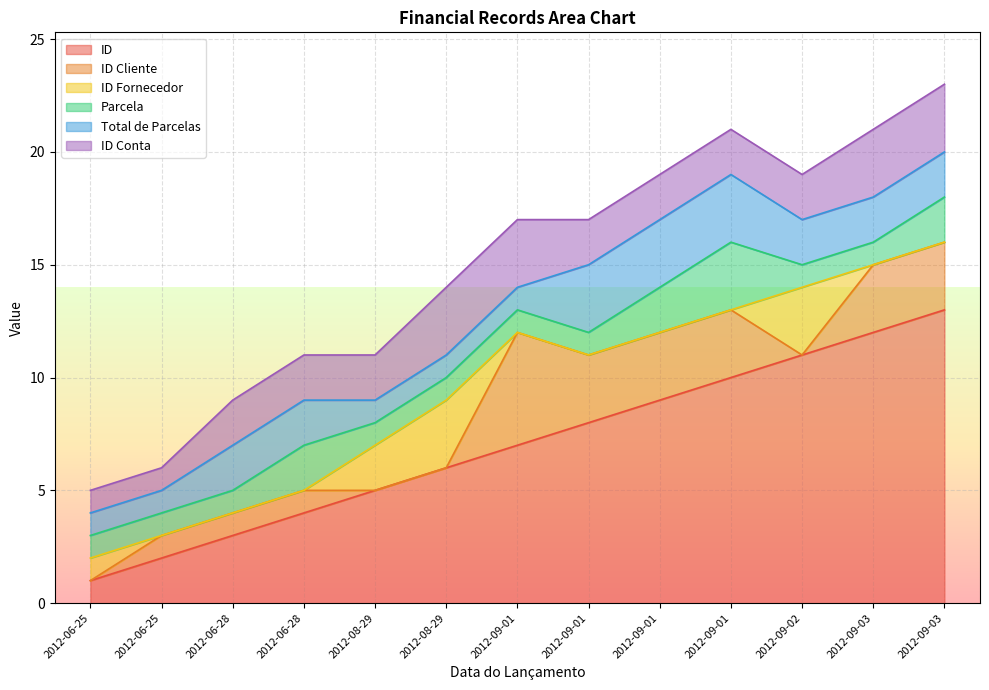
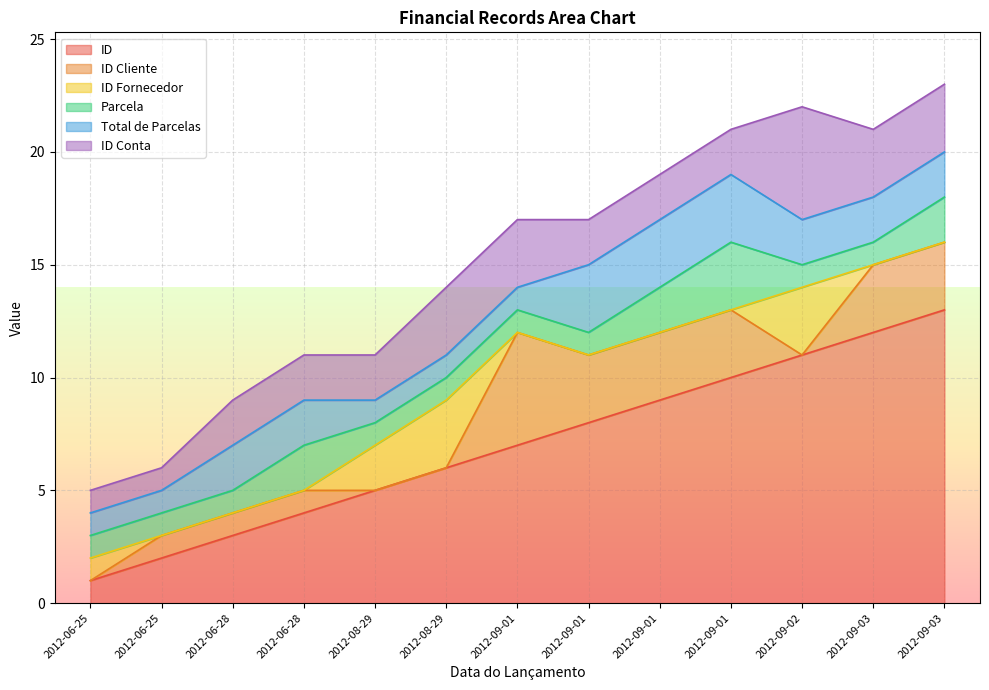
ID Conta, 2012-09-02: 2 -> 5
